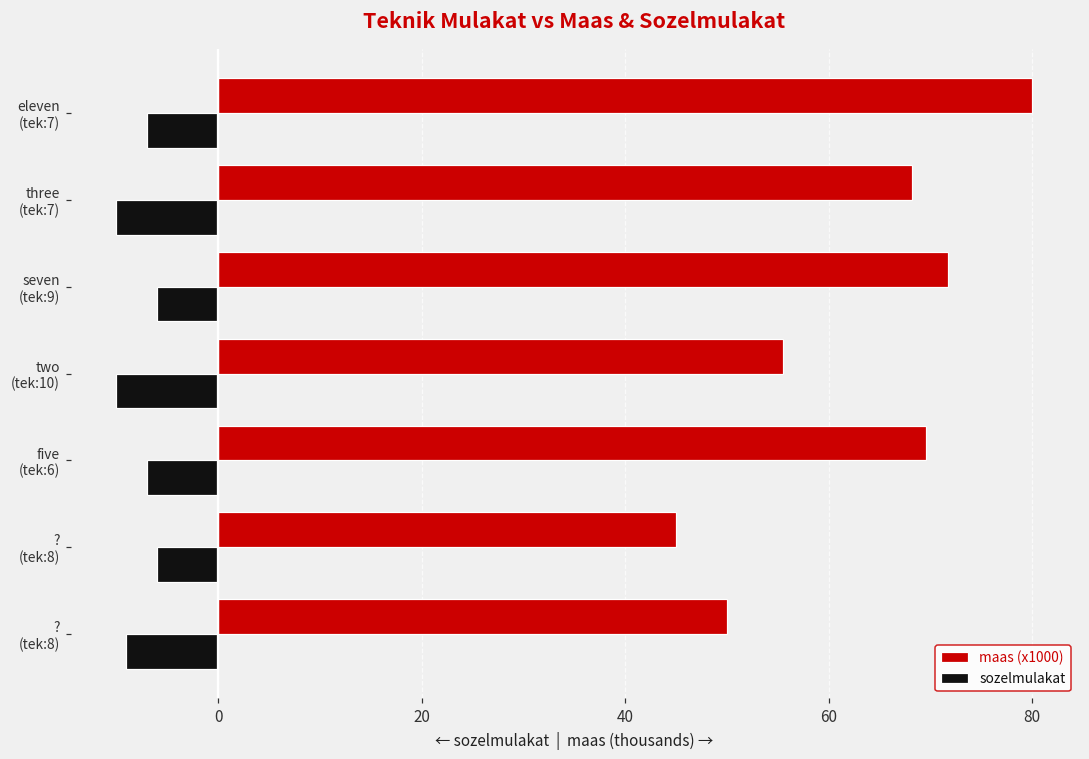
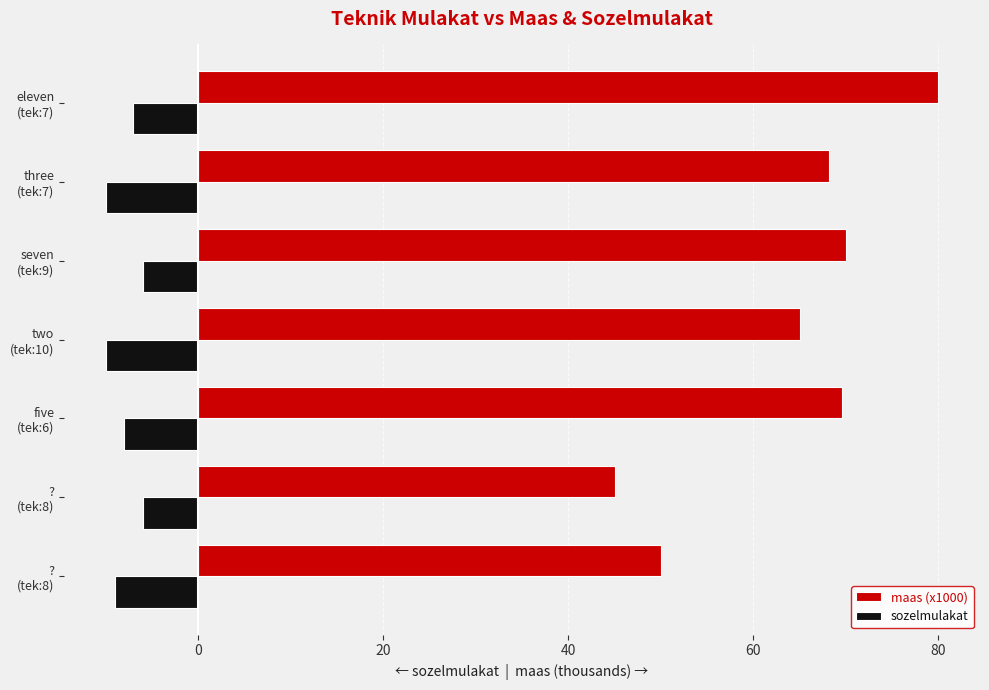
maas (x1000), seven (tek:9): 72 -> 70
maas (x1000), two (tek:10): 56 -> 65
sozelmulakat, five (tek:6): -7 -> -8
